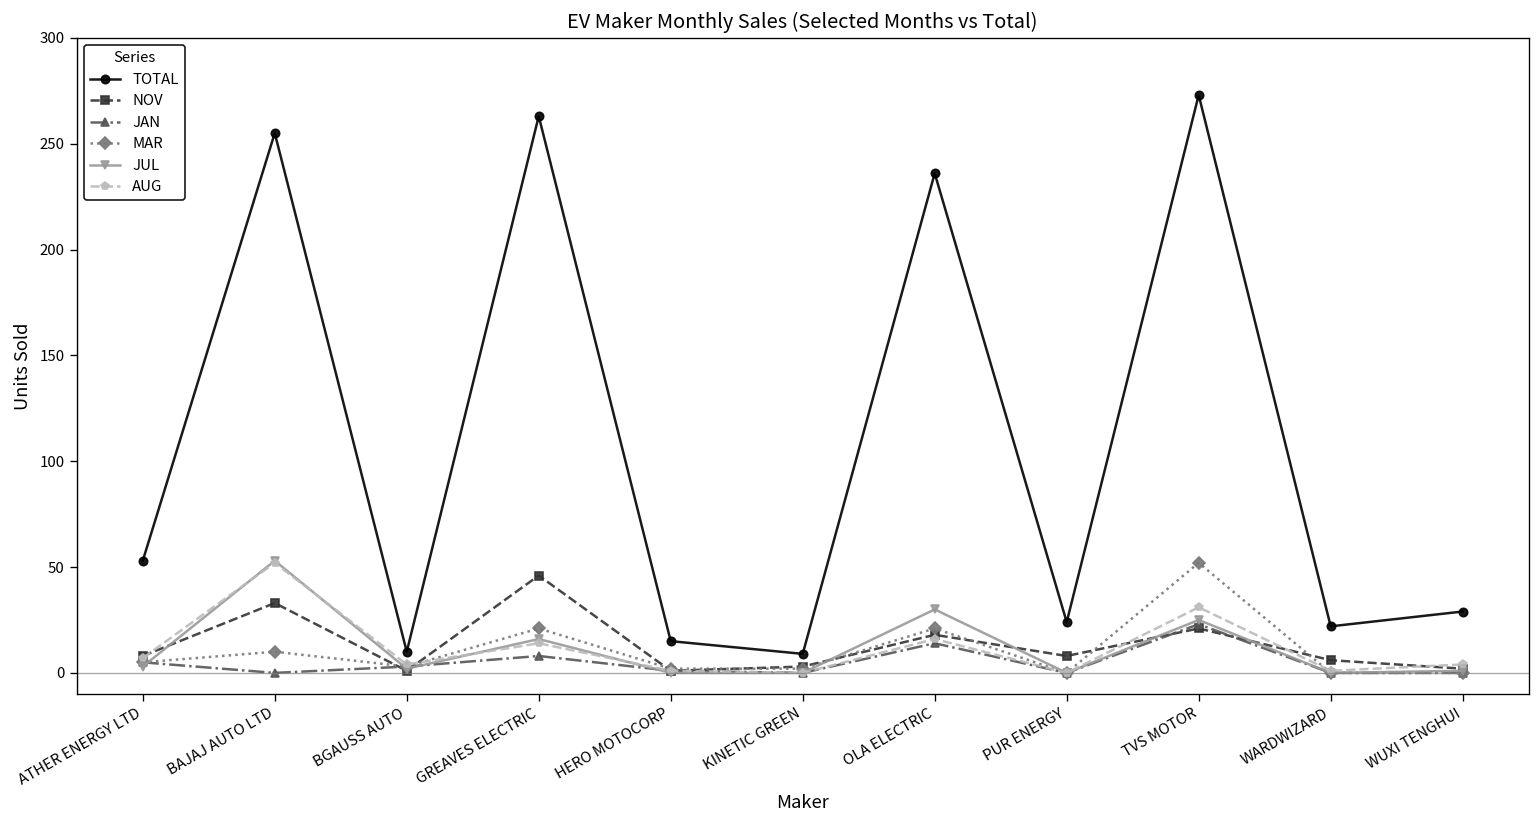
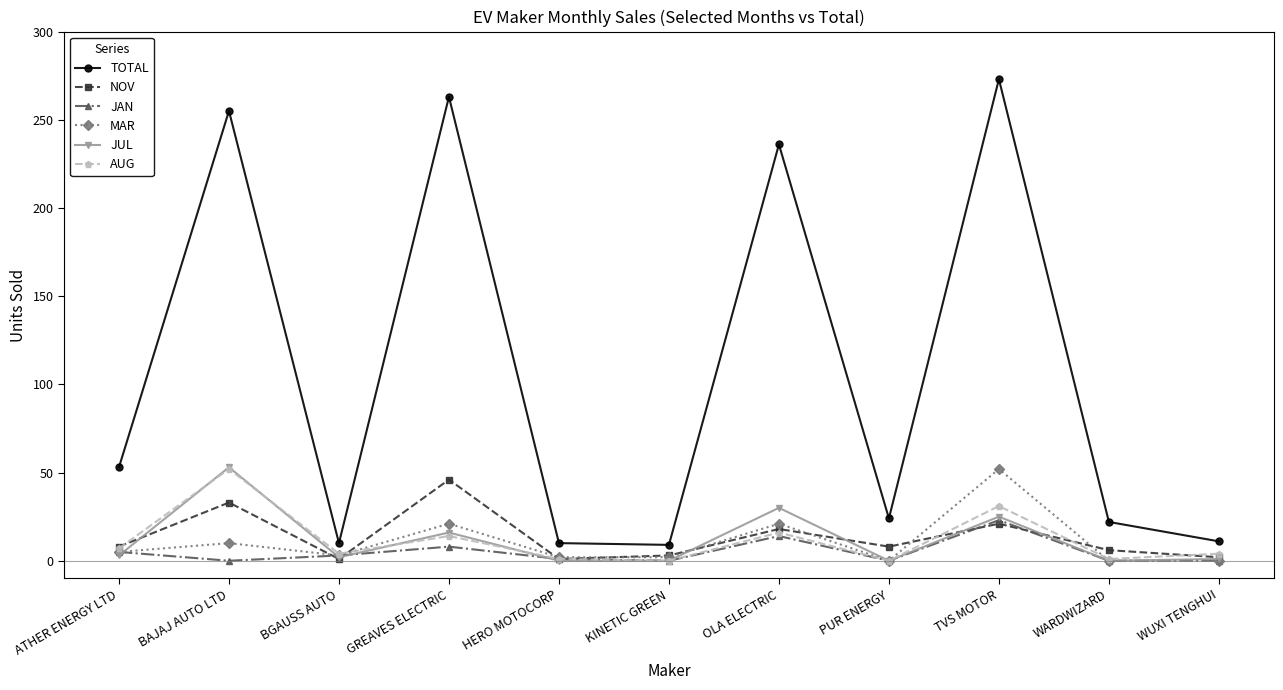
TOTAL, HERO MOTOCORP: 15 -> 10
TOTAL, WUXI TENGHUI: 29 -> 11
